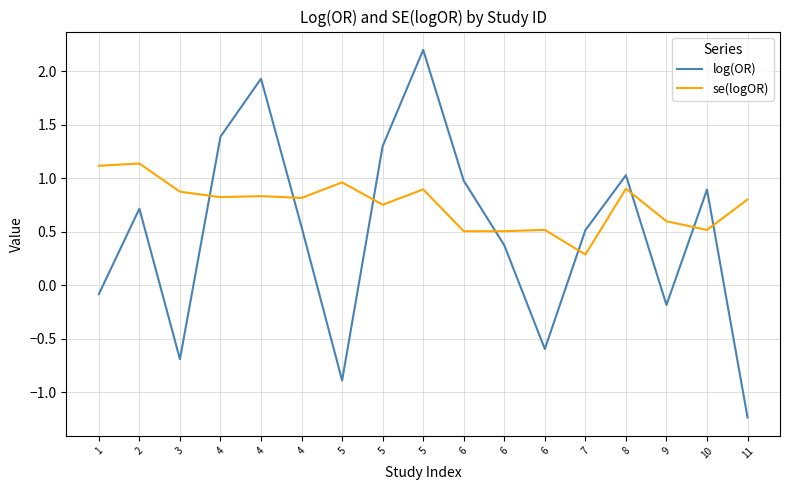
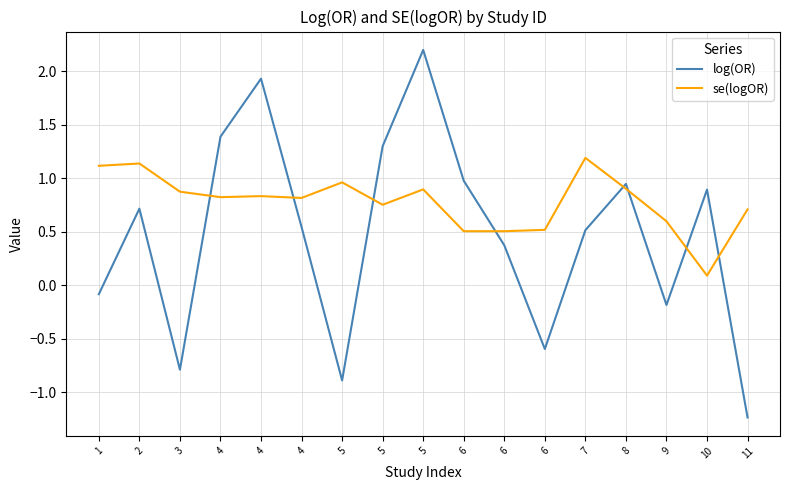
log(OR), 3: -0.69 -> -0.79
se(logOR), 7: 0.28 -> 1.19
log(OR), 8: 1.03 -> 0.95
se(logOR), 10: 0.51 -> 0.09
se(logOR), 11: 0.80 -> 0.71
